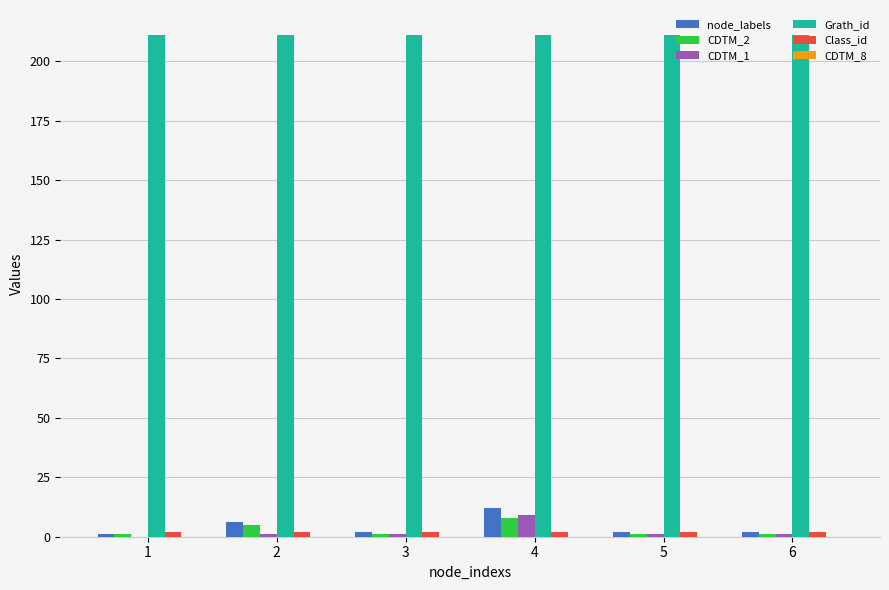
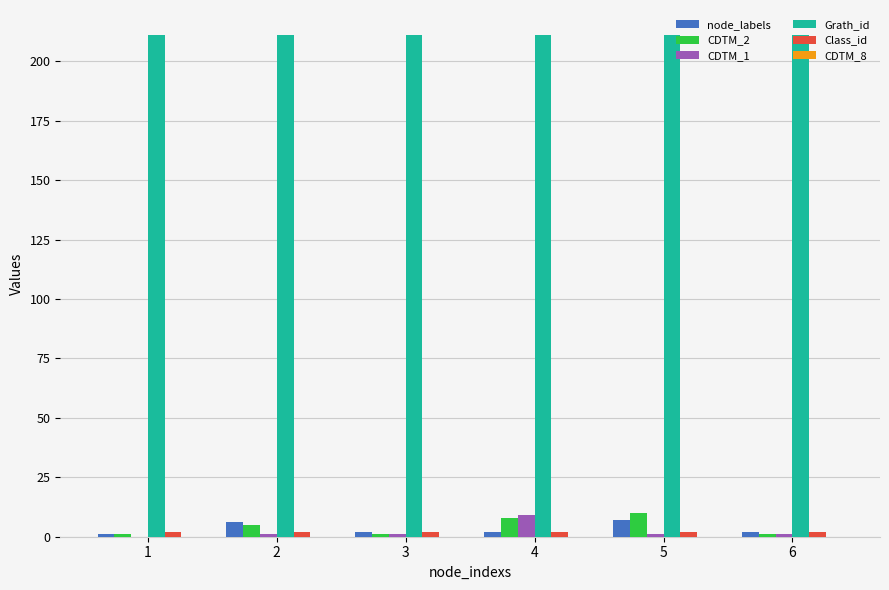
node_labels, 4: 12 -> 2
node_labels, 5: 2 -> 7
CDTM_2, 5: 1 -> 10
